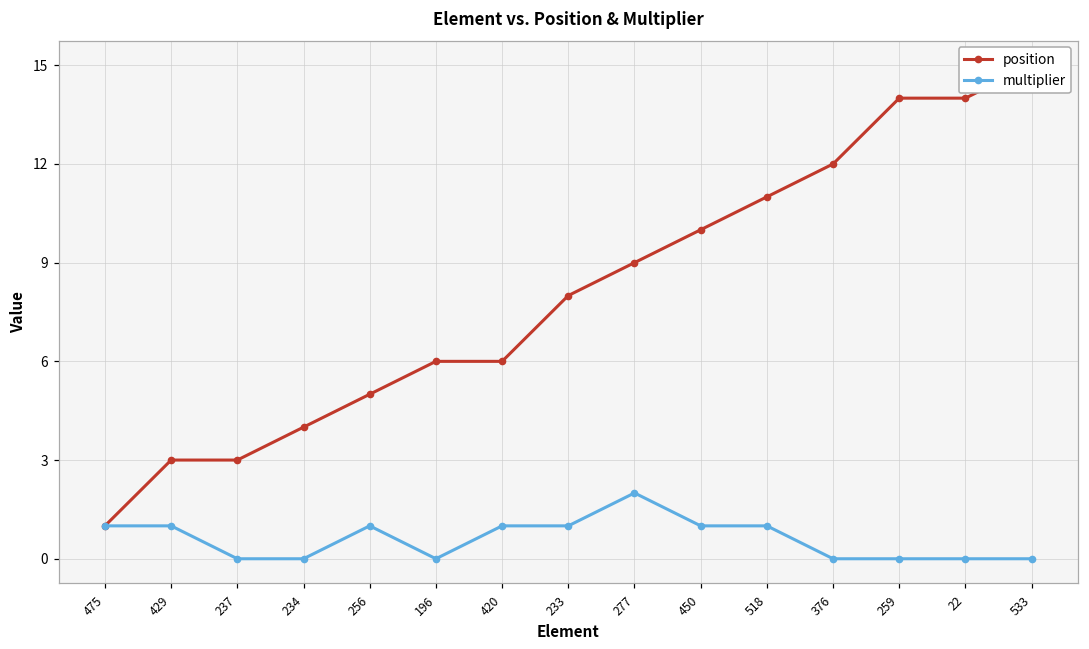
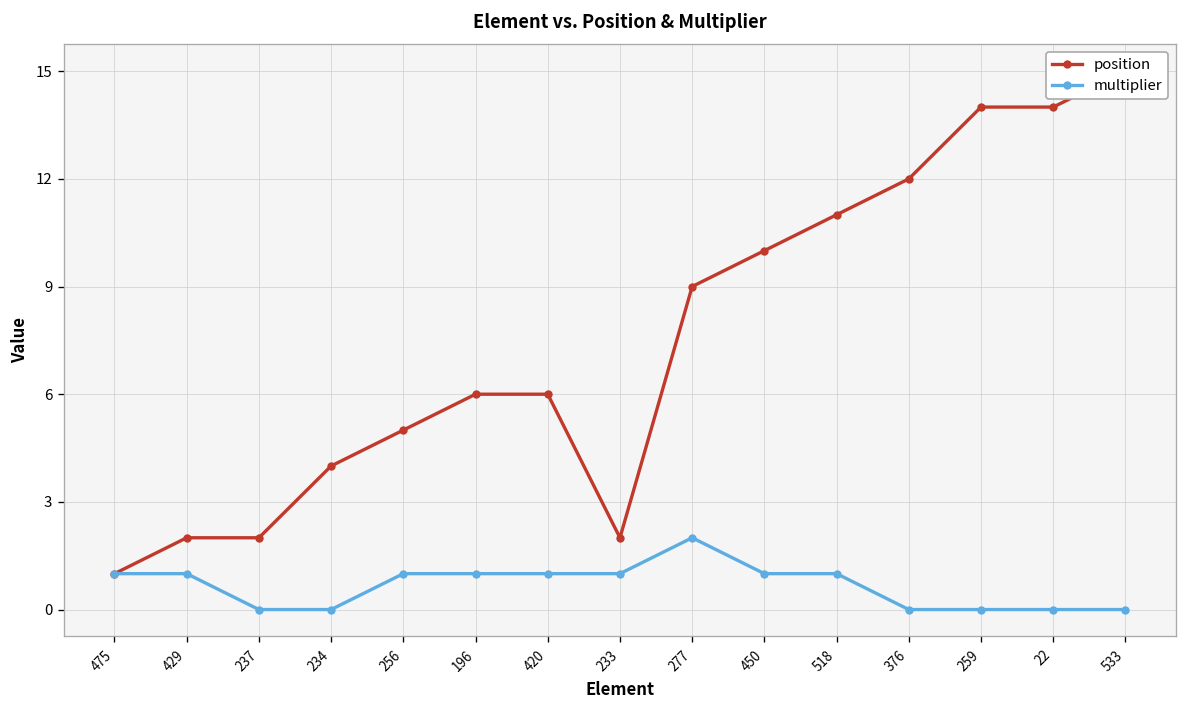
position, 429: 3 -> 2
position, 237: 3 -> 2
multiplier, 196: 0 -> 1
position, 233: 8 -> 2
